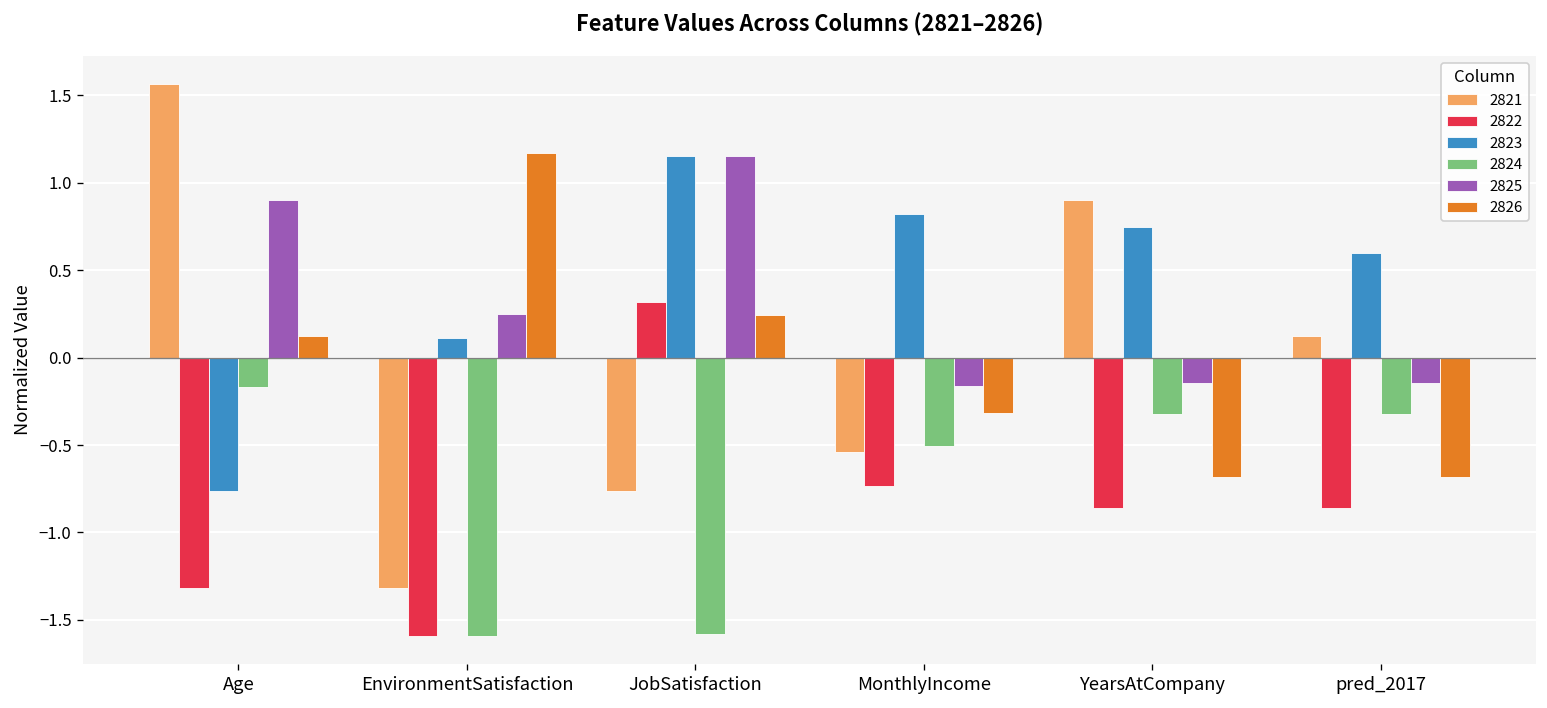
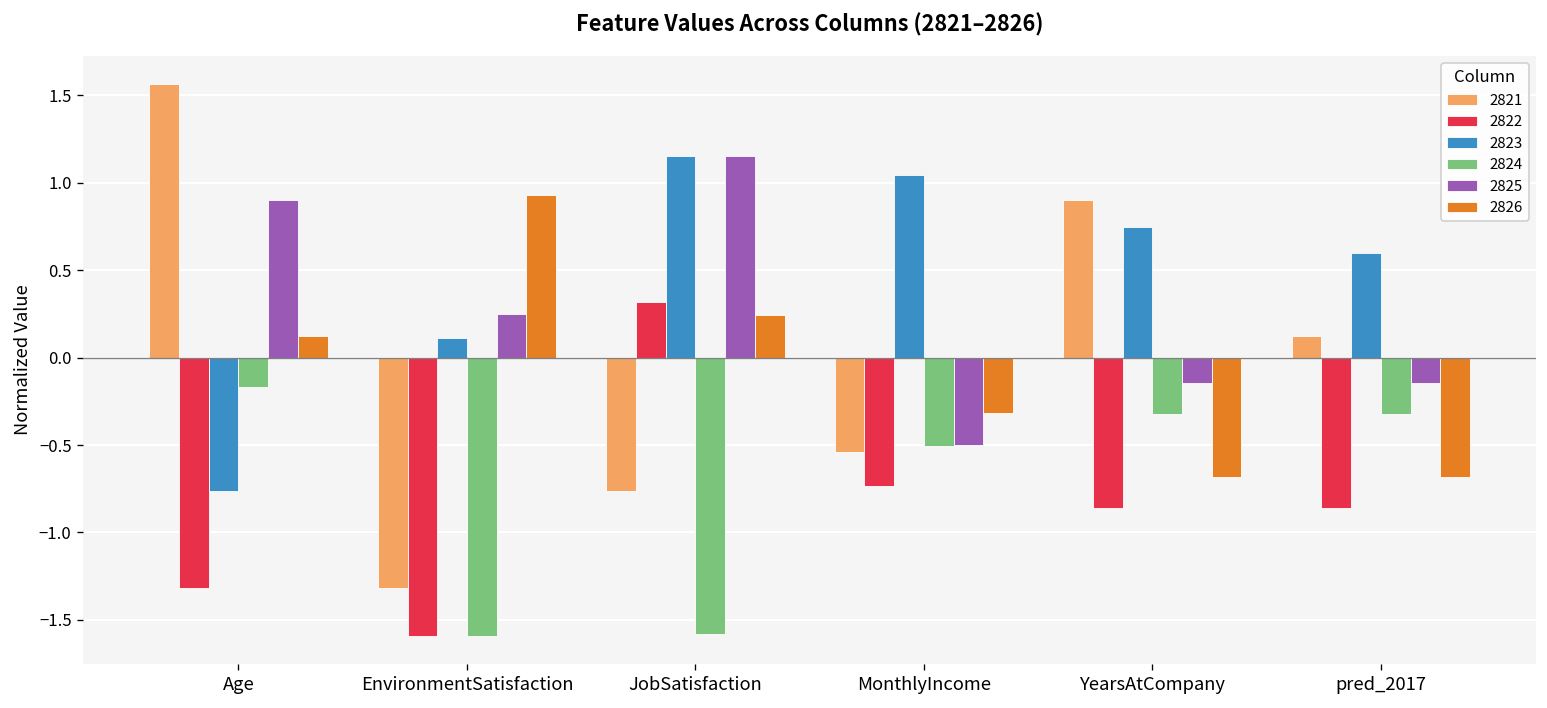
2826, EnvironmentSatisfaction: 1.17 -> 0.93
2823, MonthlyIncome: 0.82 -> 1.04
2825, MonthlyIncome: -0.16 -> -0.50
